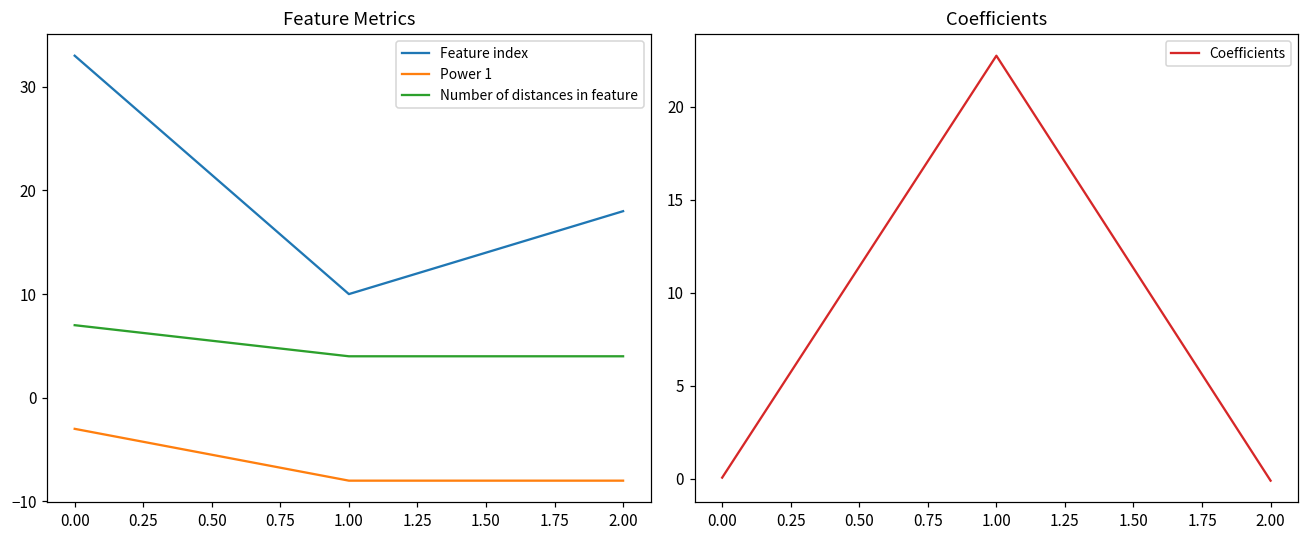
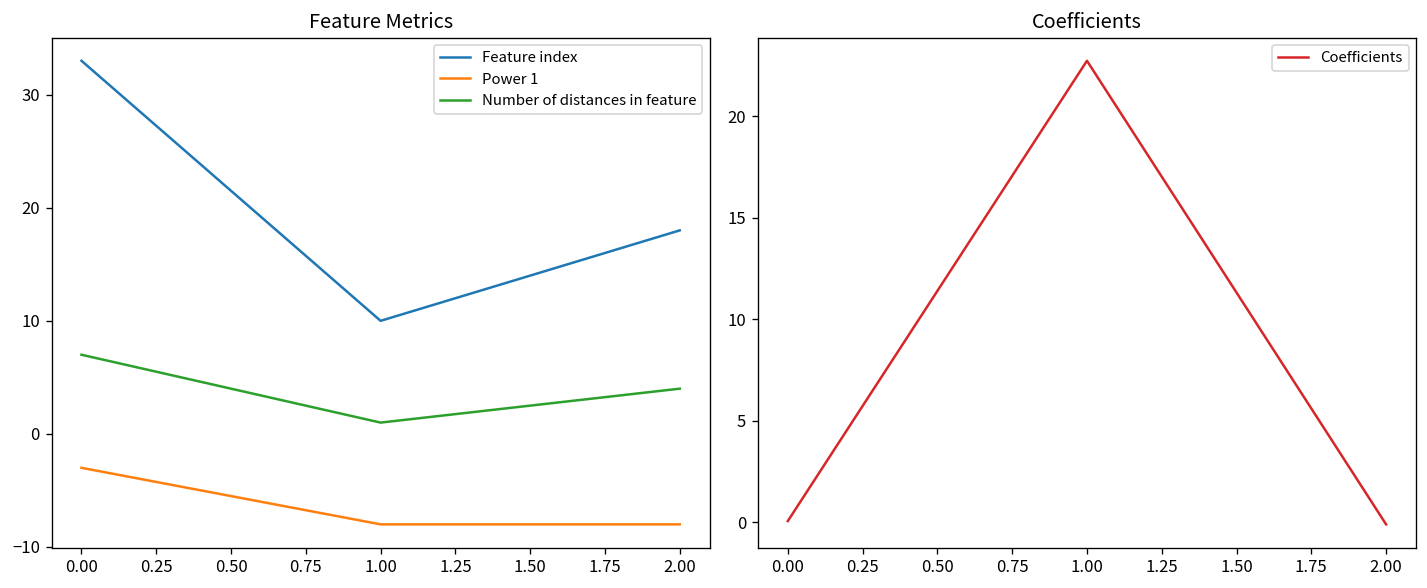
Feature Metrics, Number of distances in feature, 1.00: 4 -> 1
